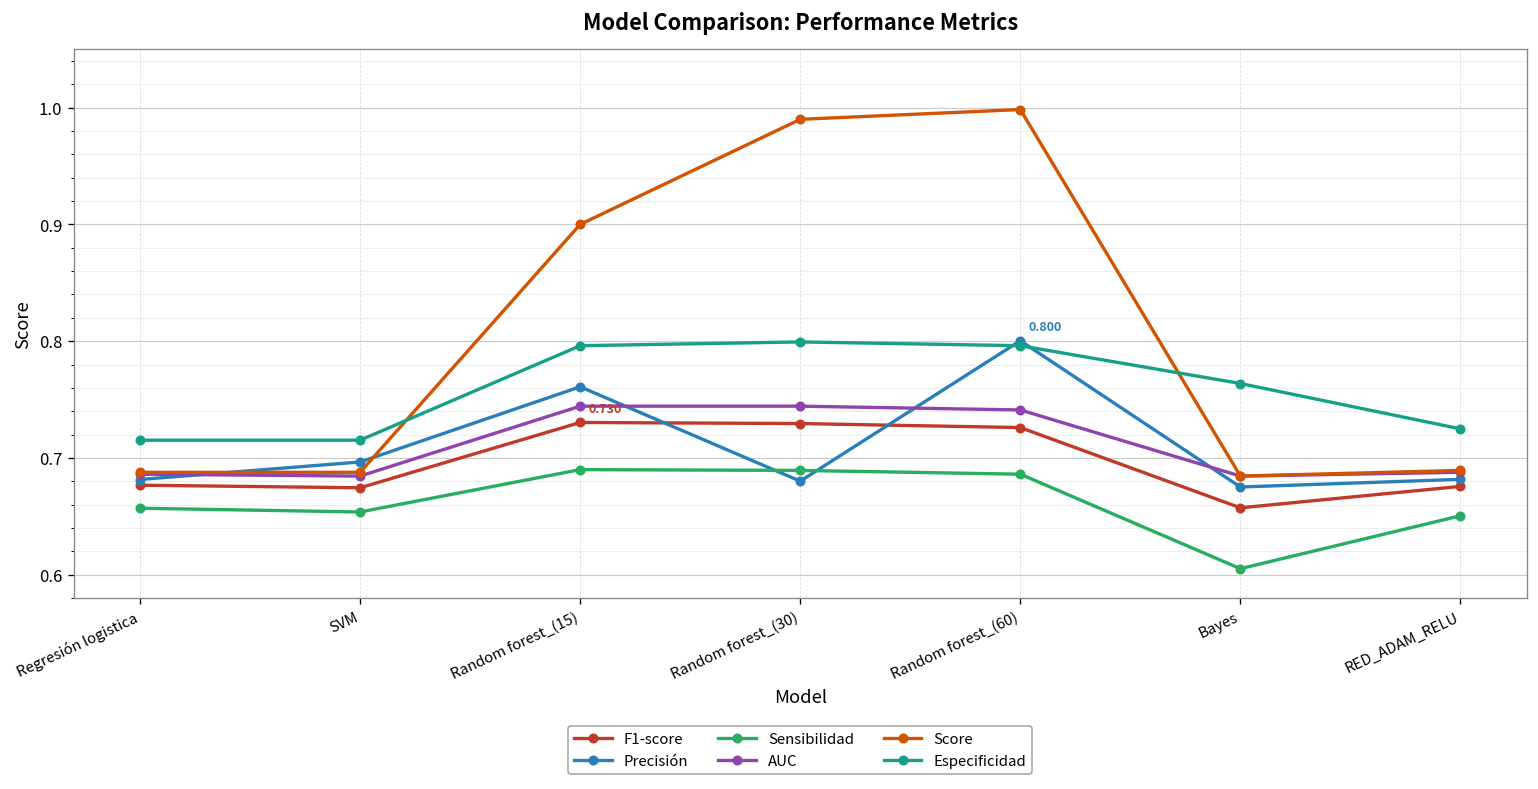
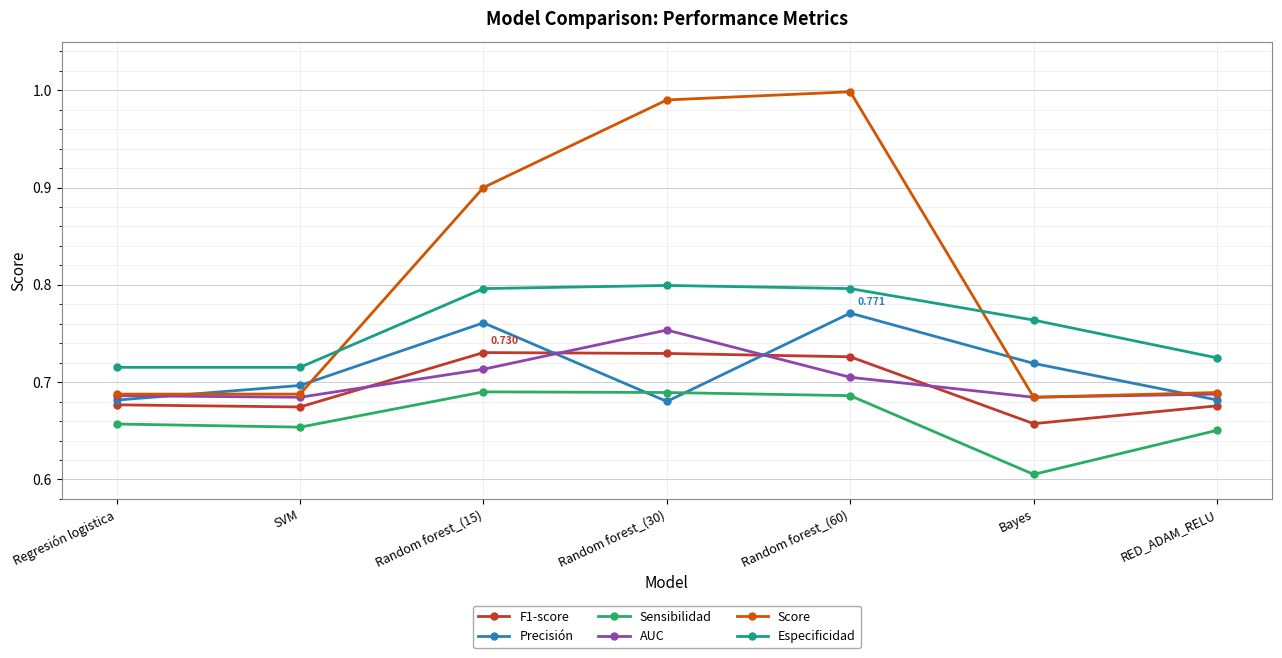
AUC, Random forest_(15): 0.74 -> 0.71
AUC, Random forest_(30): 0.74 -> 0.75
Precisión, Random forest_(60): 0.800 -> 0.771
AUC, Random forest_(60): 0.74 -> 0.70
Precisión, Bayes: 0.68 -> 0.72
